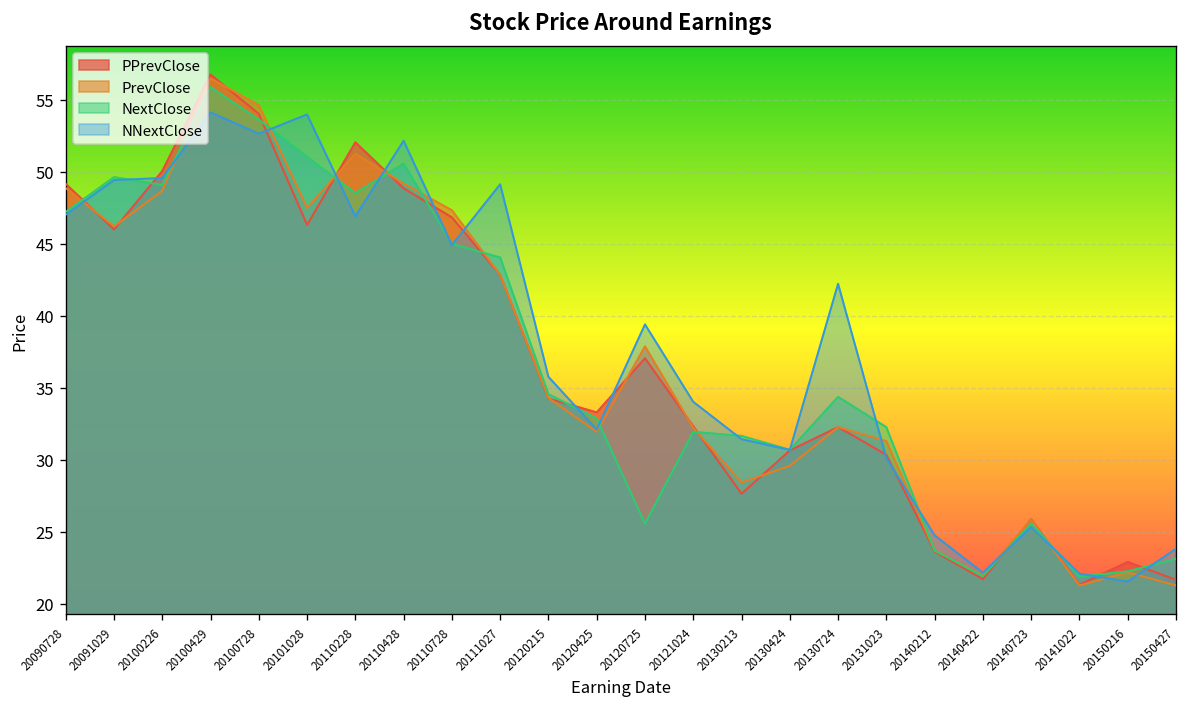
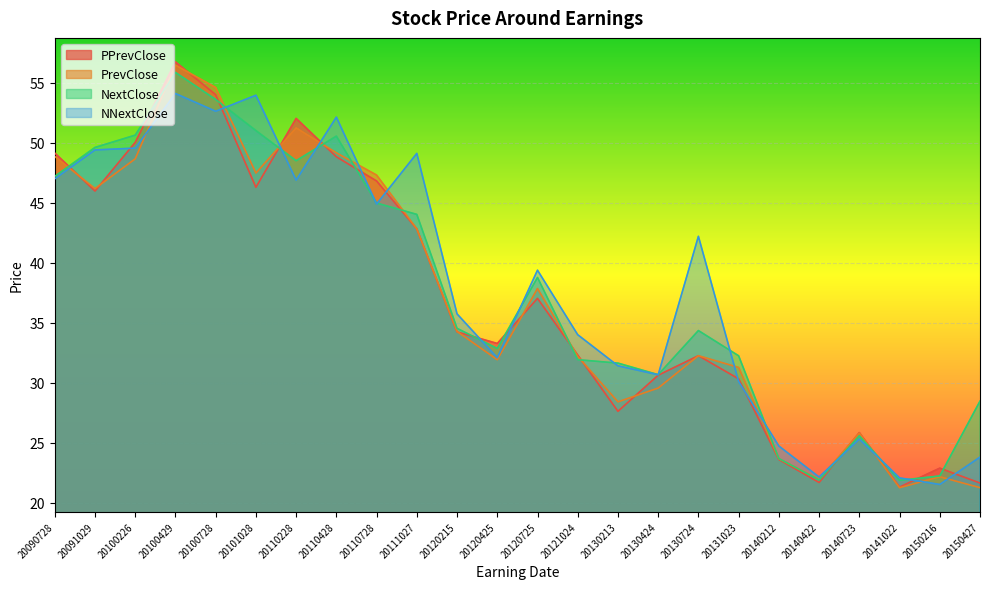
NextClose, 20100226: 49.1 -> 50.6
NextClose, 20120725: 25.5 -> 38.8
NextClose, 20150427: 23.1 -> 28.5
